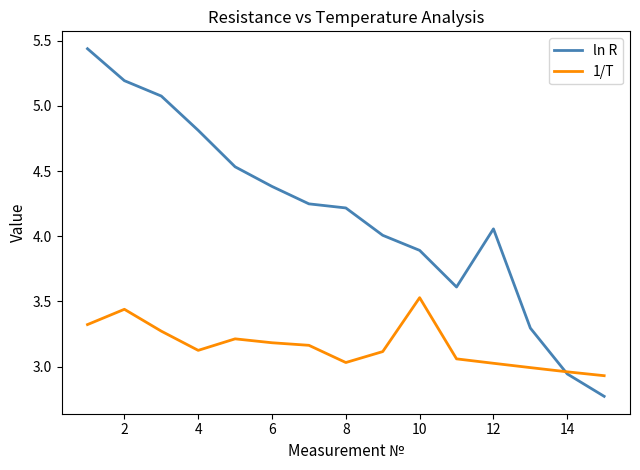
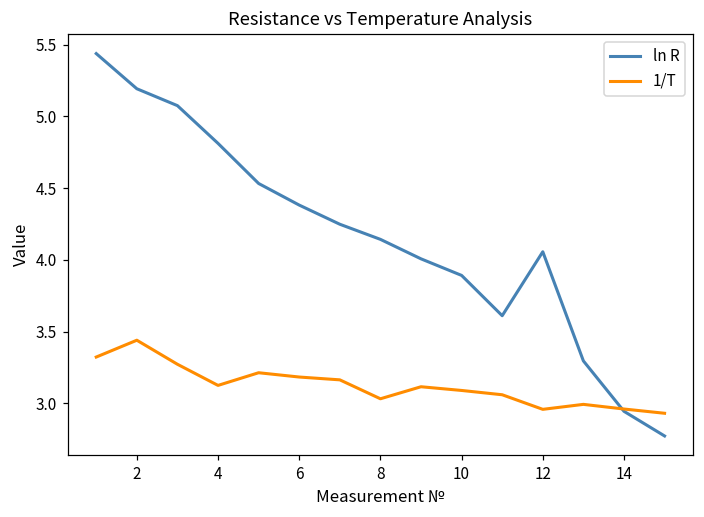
ln R, 8: 4.22 -> 4.14
1/T, 10: 3.53 -> 3.09
1/T, 12: 3.03 -> 2.96
